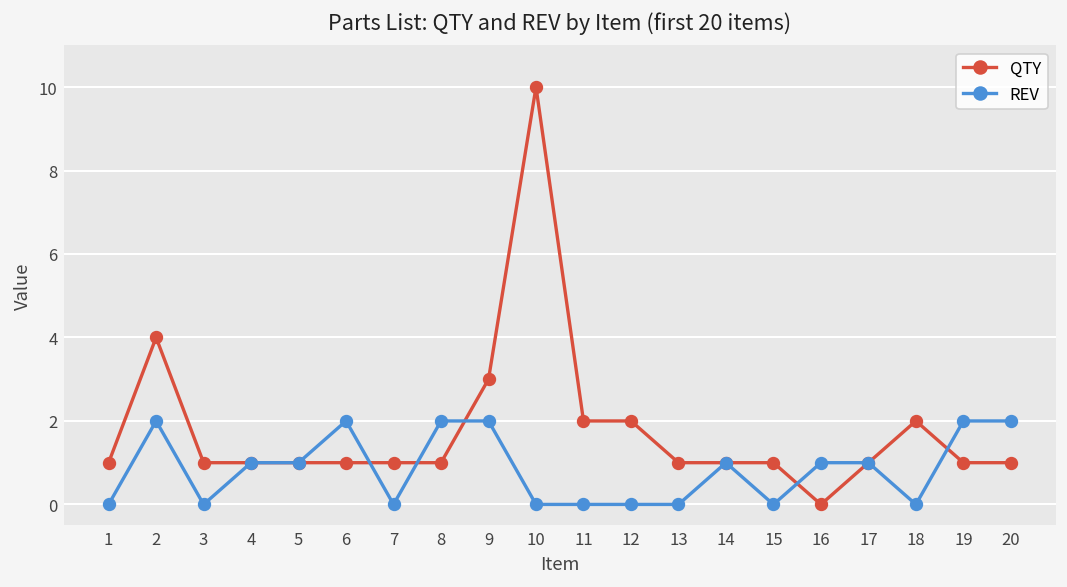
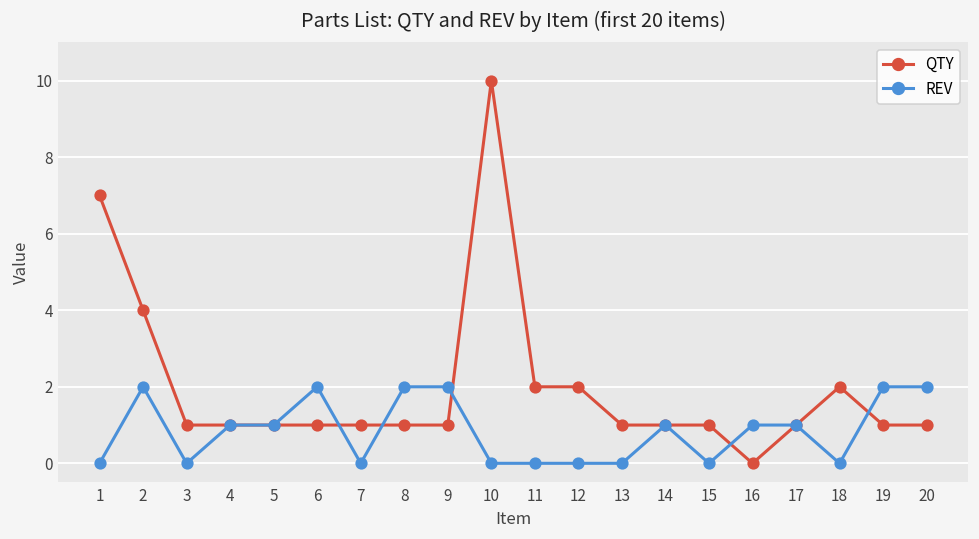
QTY, 1: 1 -> 7
QTY, 9: 3 -> 1
